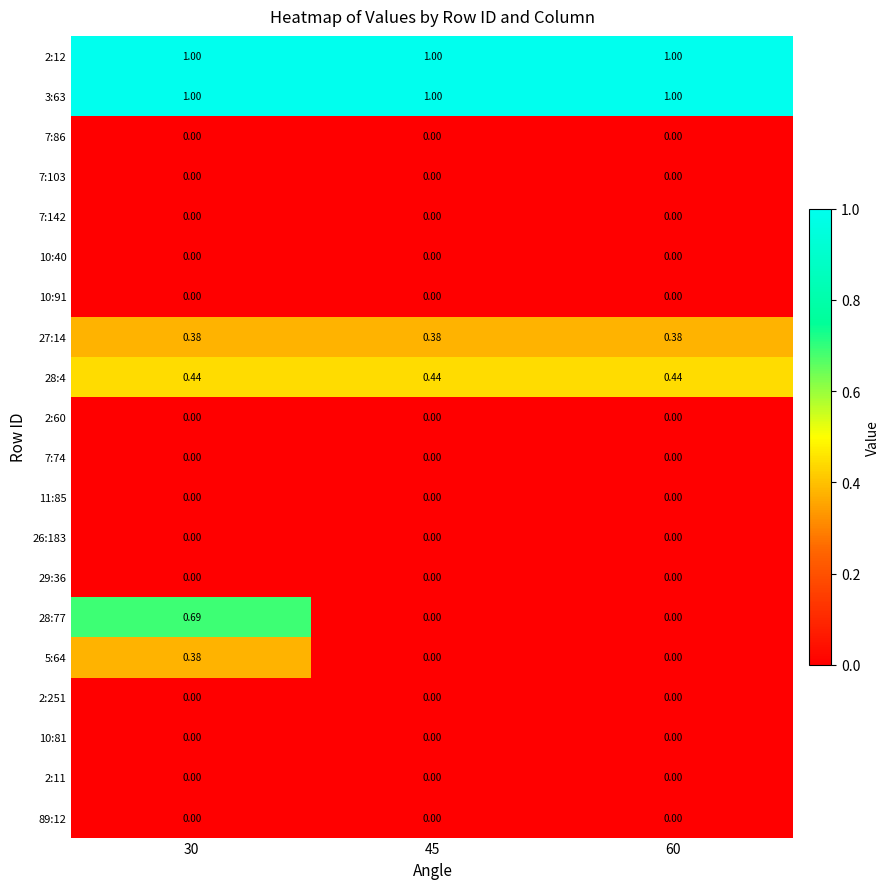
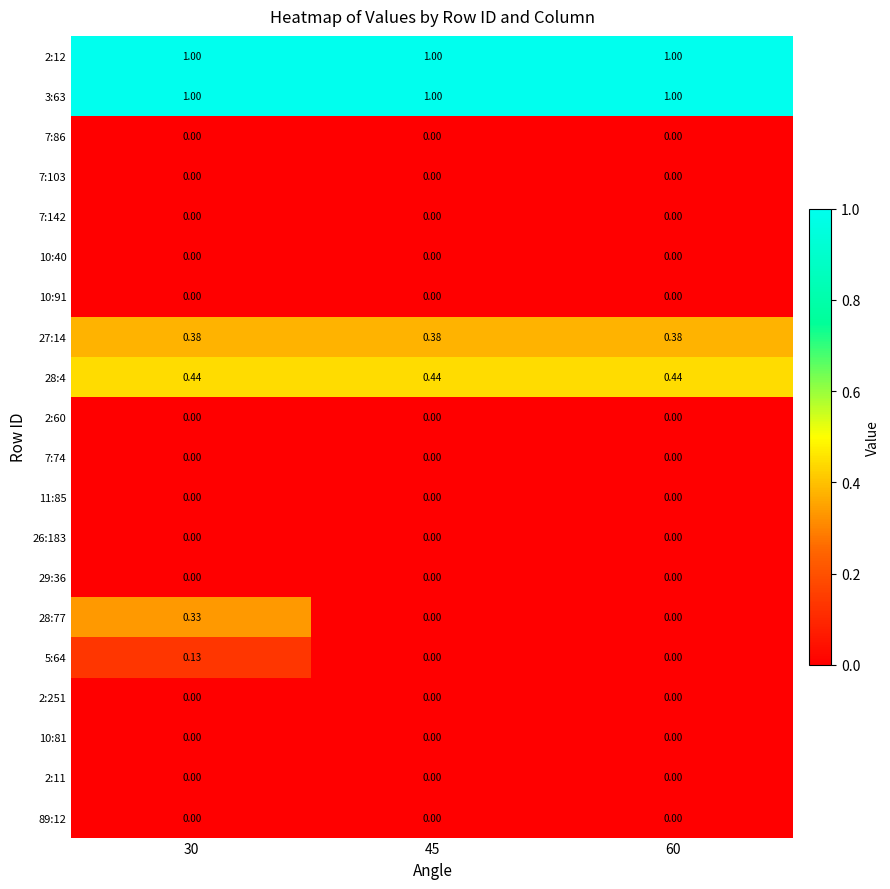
28:77, 30: 0.69 -> 0.33
5:64, 30: 0.38 -> 0.13
